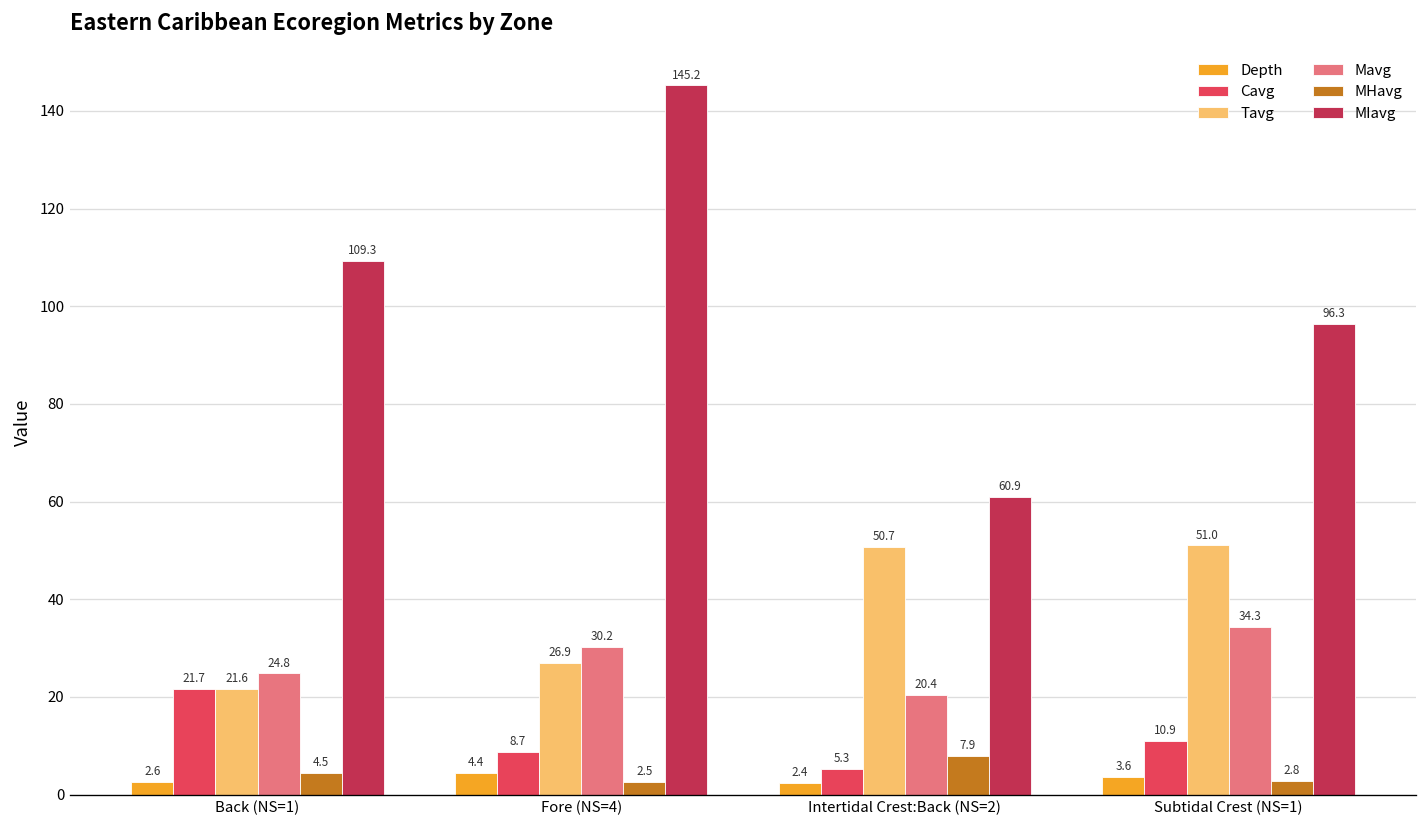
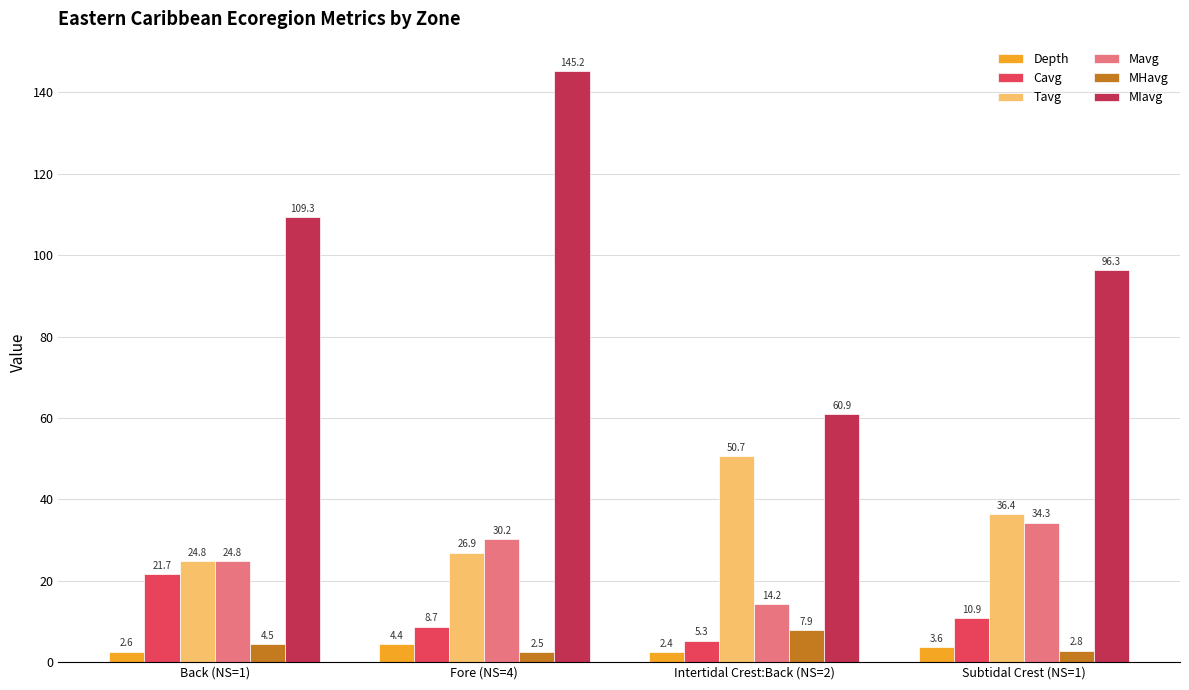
Tavg, Back (NS=1): 21.6 -> 24.8
Mavg, Intertidal Crest:Back (NS=2): 20.4 -> 14.2
Tavg, Subtidal Crest (NS=1): 51.0 -> 36.4
